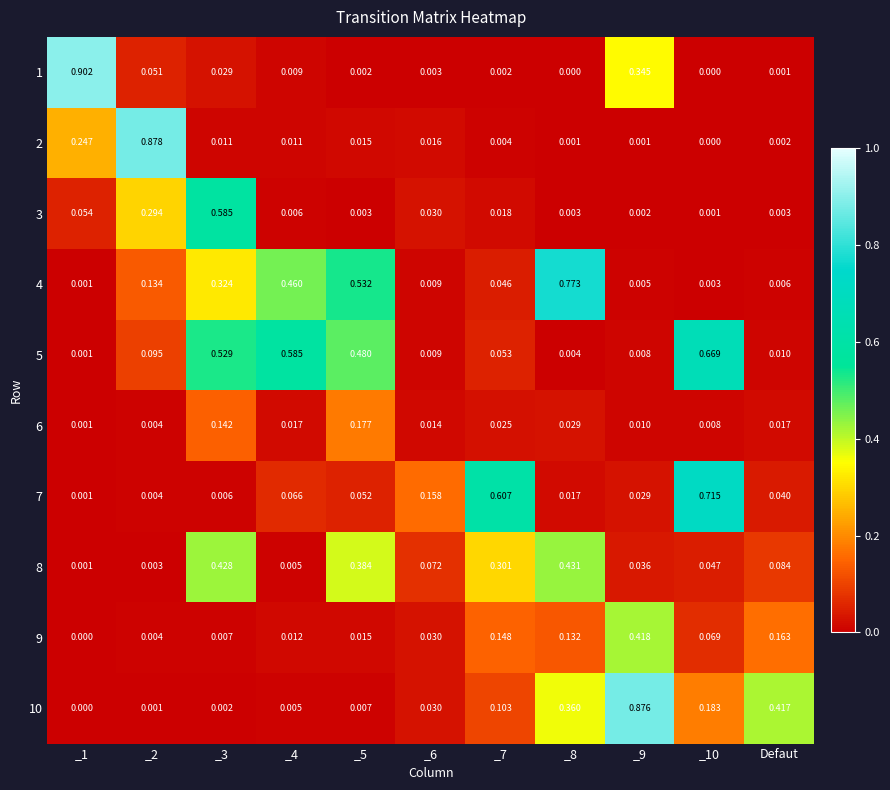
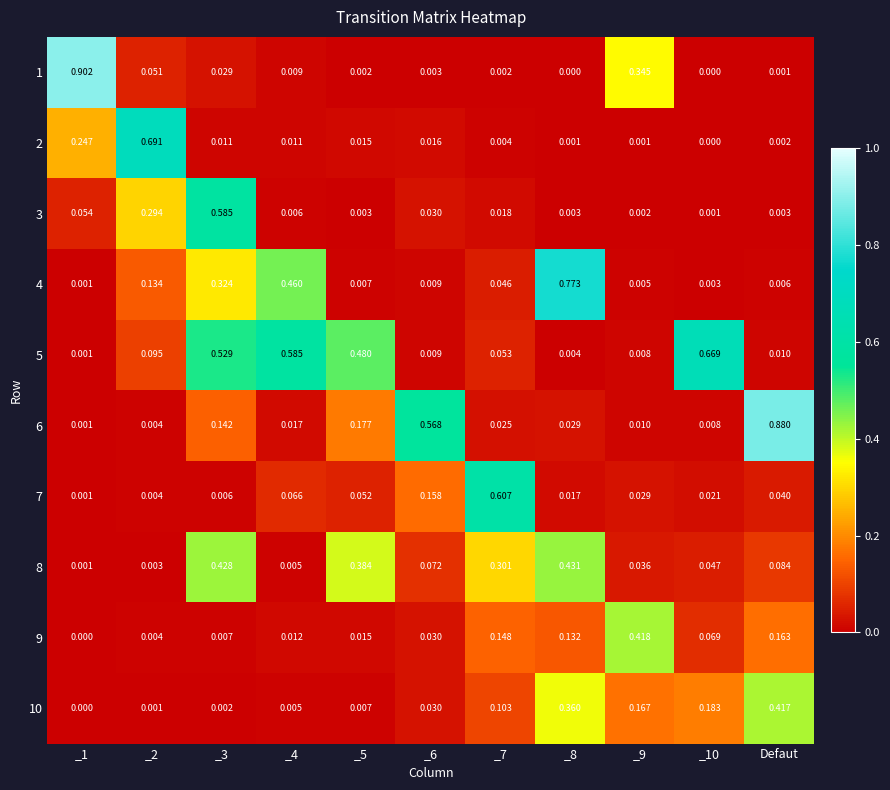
2, _2: 0.878 -> 0.691
4, _5: 0.532 -> 0.007
6, _6: 0.014 -> 0.568
6, Defaut: 0.017 -> 0.880
7, _10: 0.715 -> 0.021
10, _9: 0.876 -> 0.167
